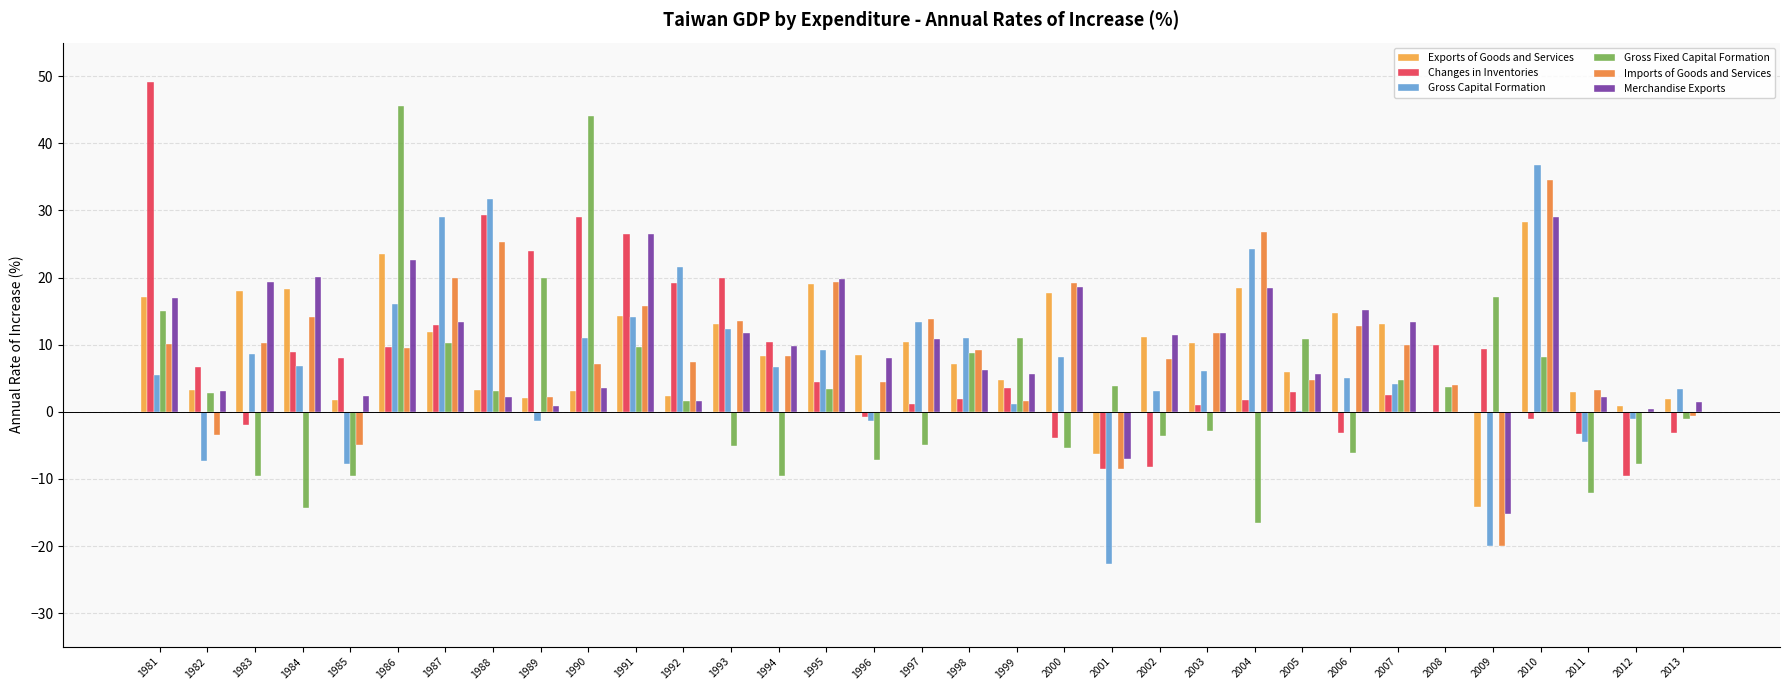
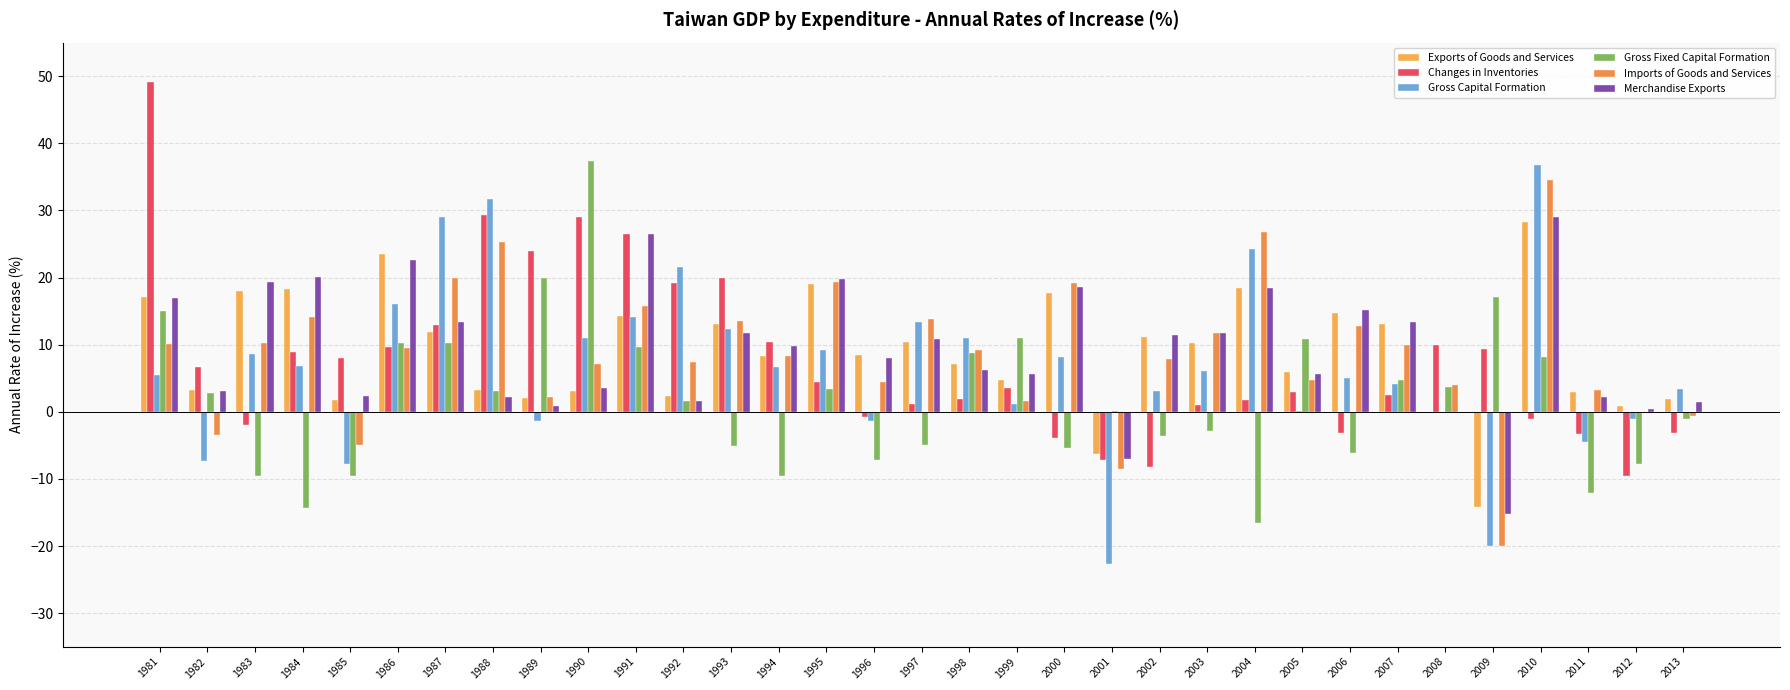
Gross Fixed Capital Formation, 1986: 46 -> 10
Gross Fixed Capital Formation, 1990: 44 -> 37
Changes in Inventories, 2001: -9 -> -7
Gross Fixed Capital Formation, 2001: 4 -> 0
